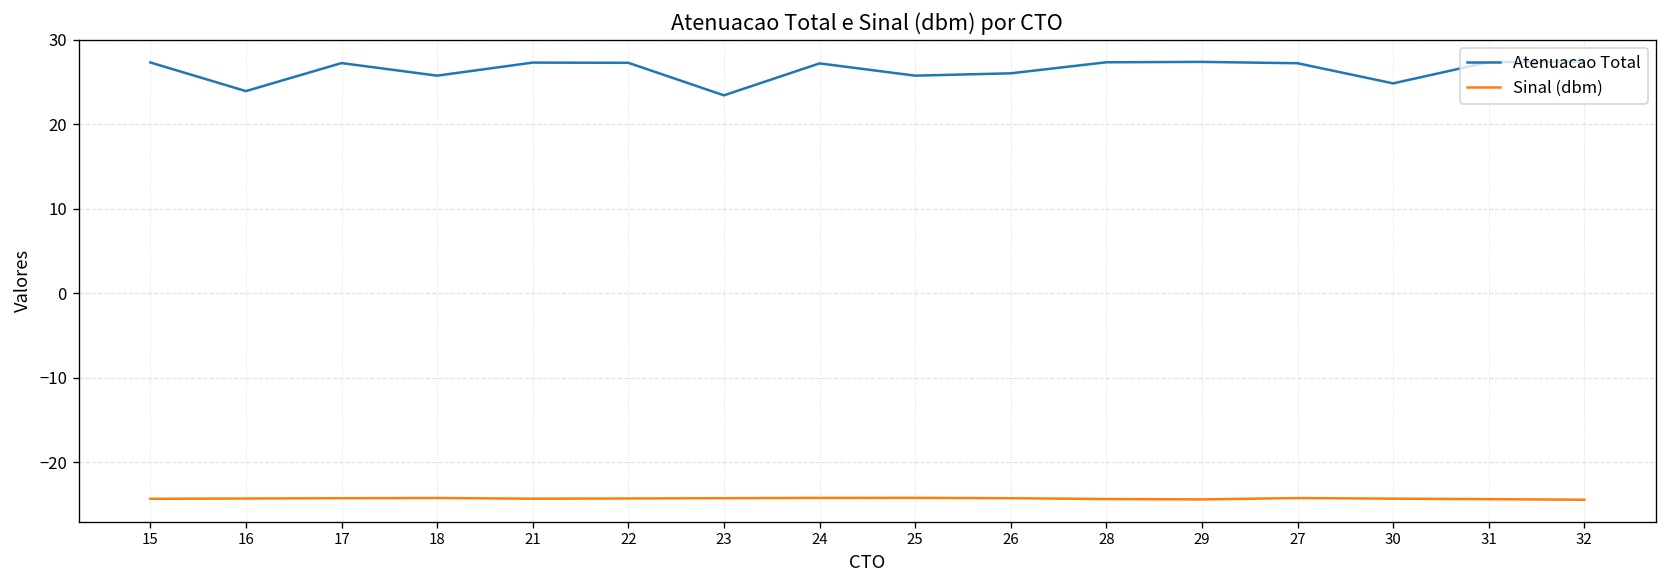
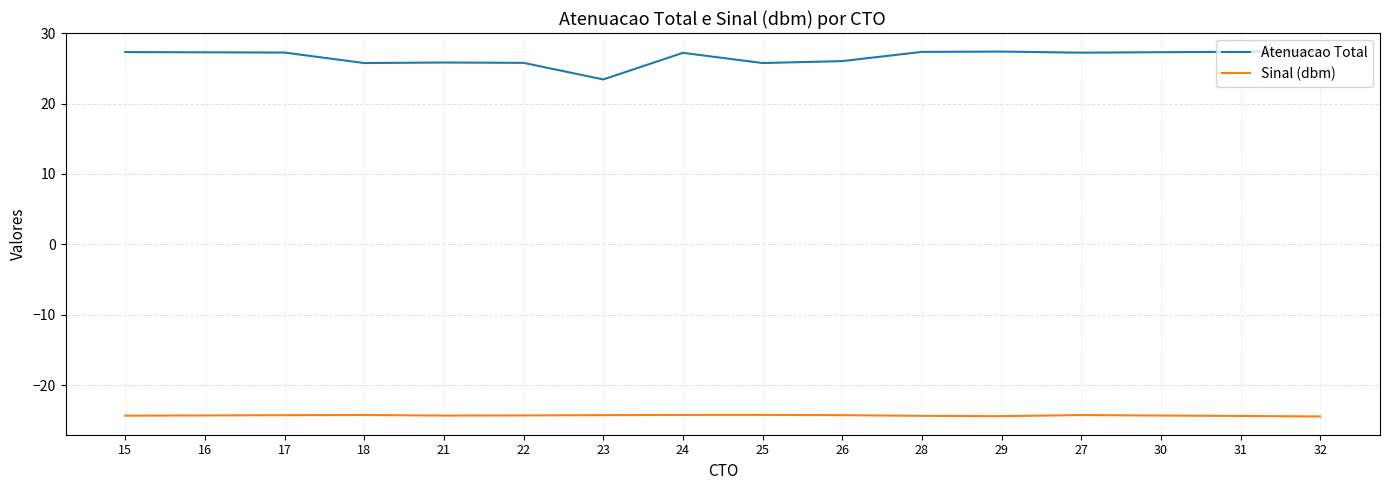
Atenuacao Total, 16: 24 -> 27
Atenuacao Total, 21: 27 -> 26
Atenuacao Total, 22: 27 -> 26
Atenuacao Total, 30: 25 -> 27
